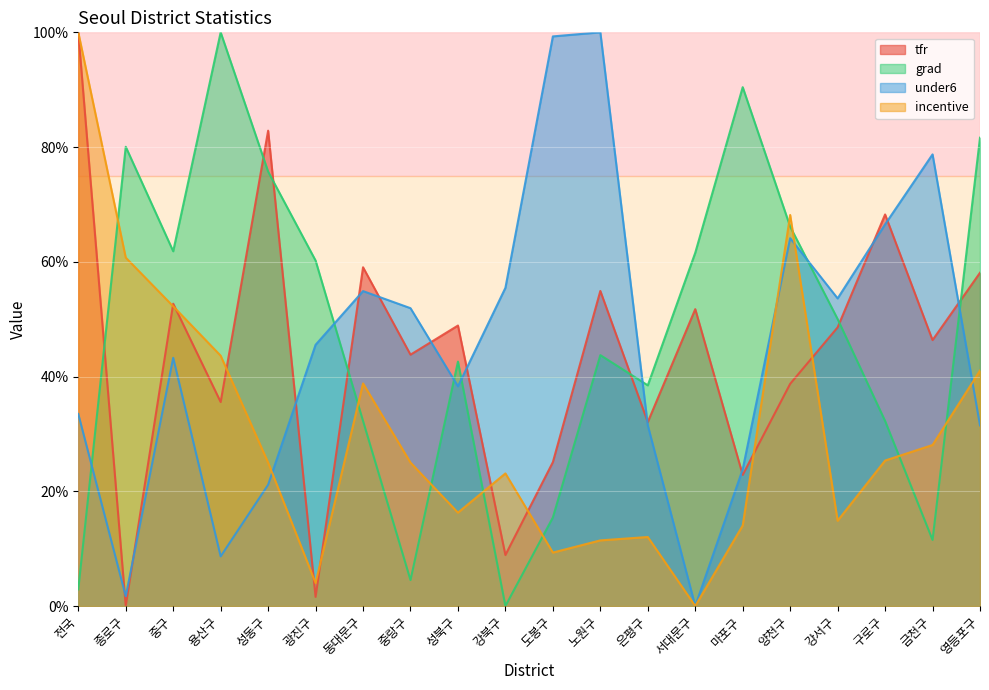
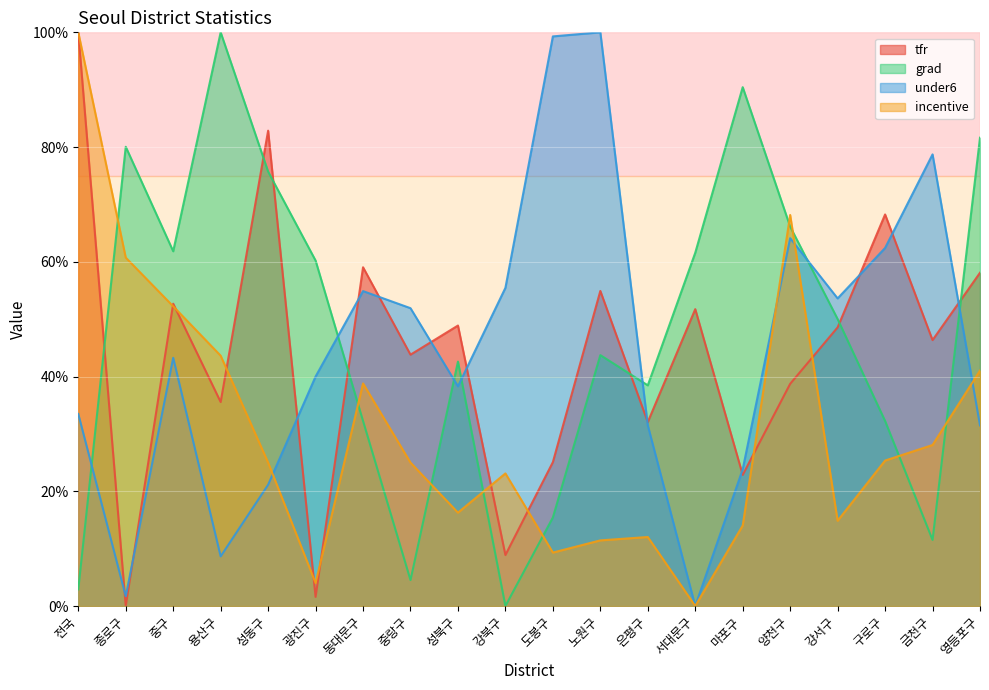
under6, 광진구: 46% -> 40%
under6, 구로구: 67% -> 62%
